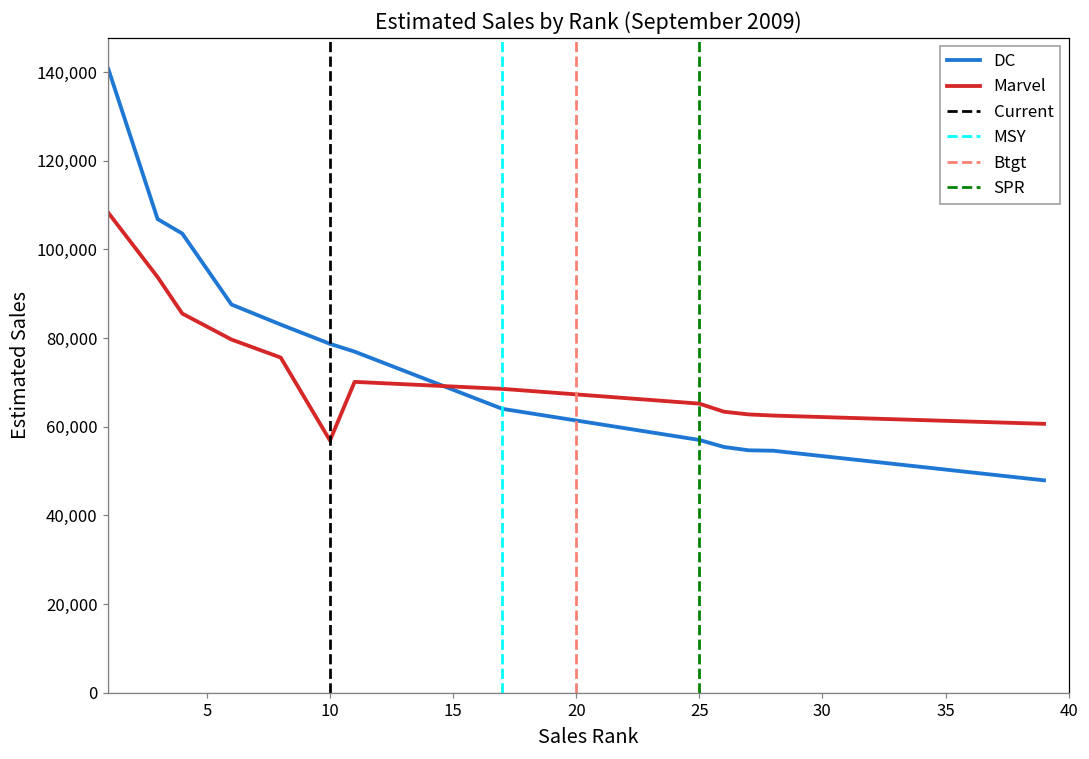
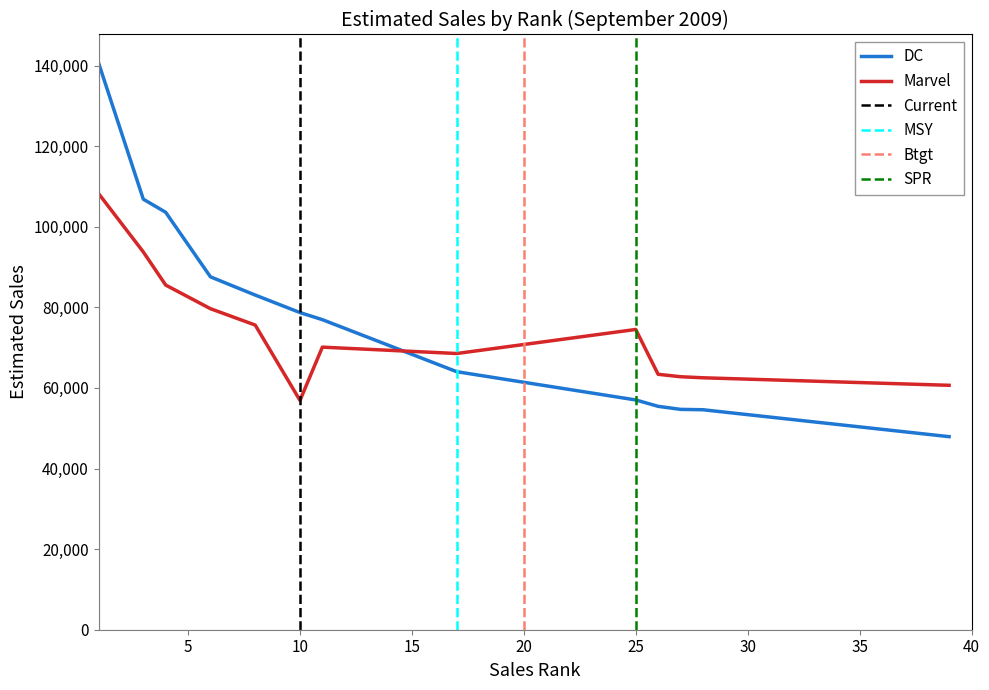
Marvel, 25: 65,000 -> 75,000
